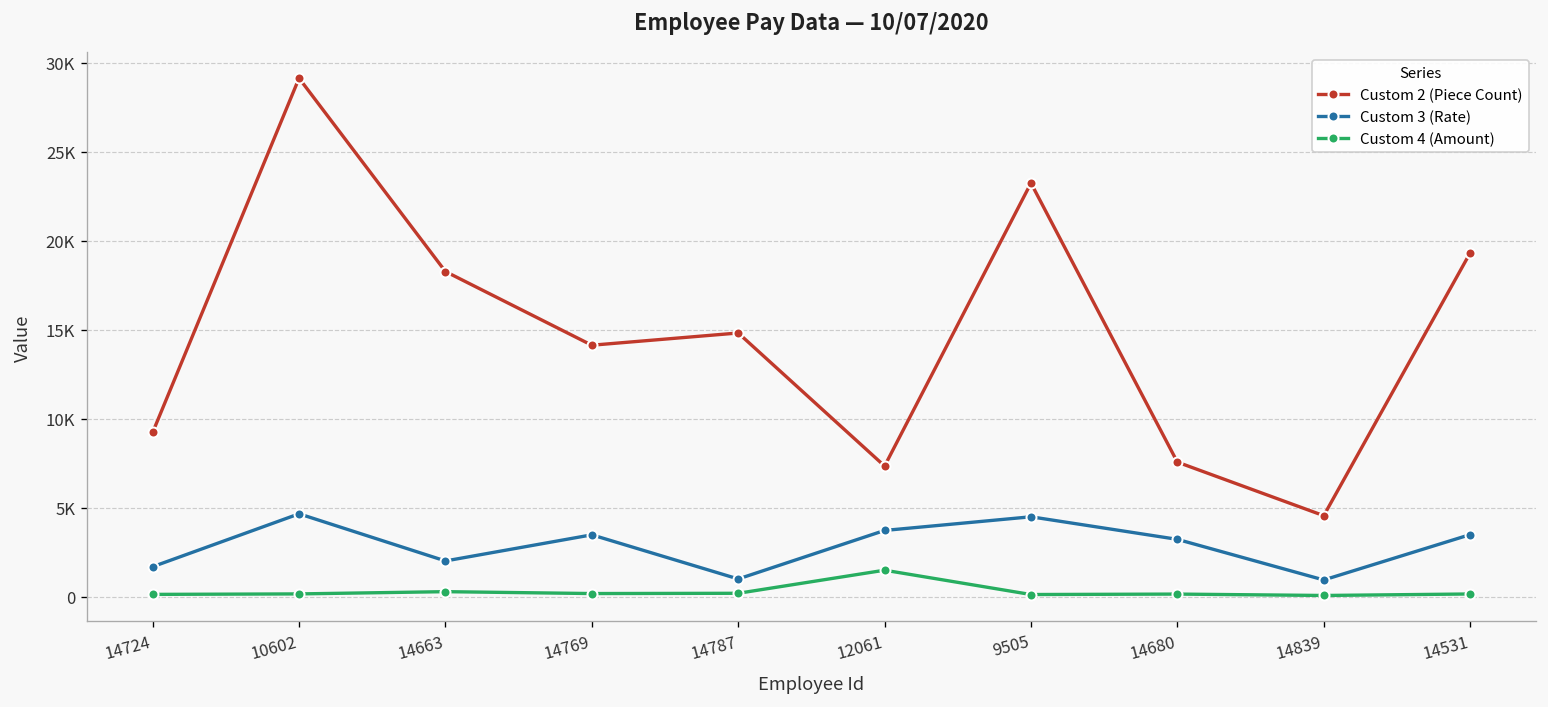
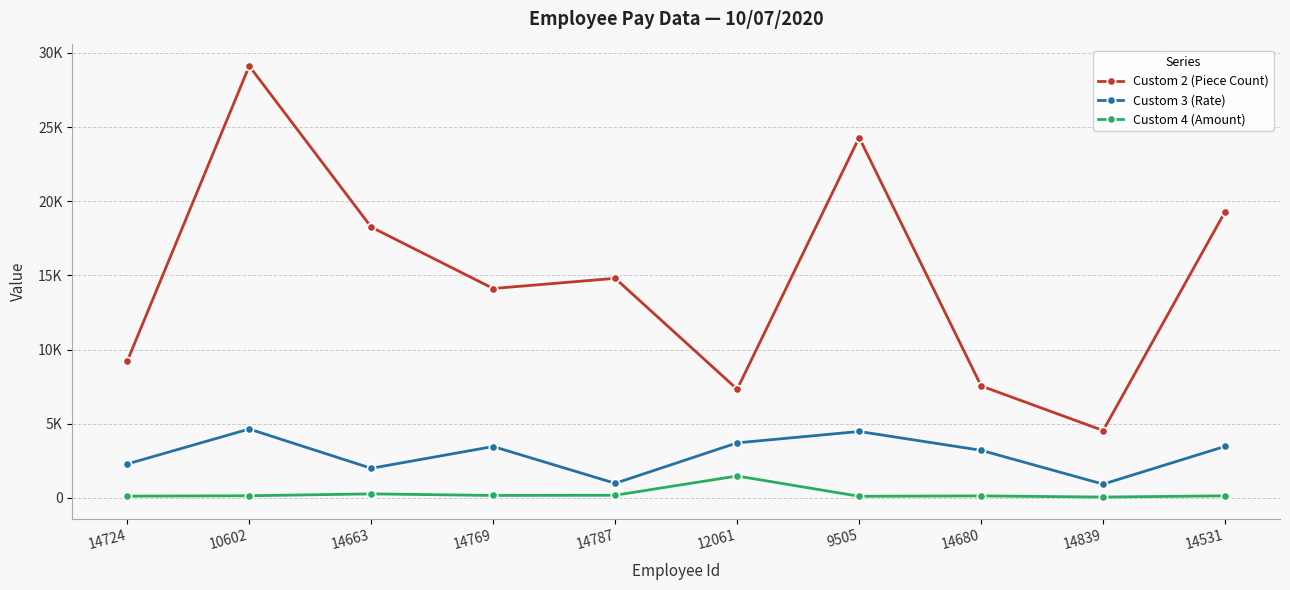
Custom 3 (Rate), 14724: 1700 -> 2300
Custom 2 (Piece Count), 9505: 23200 -> 24300
